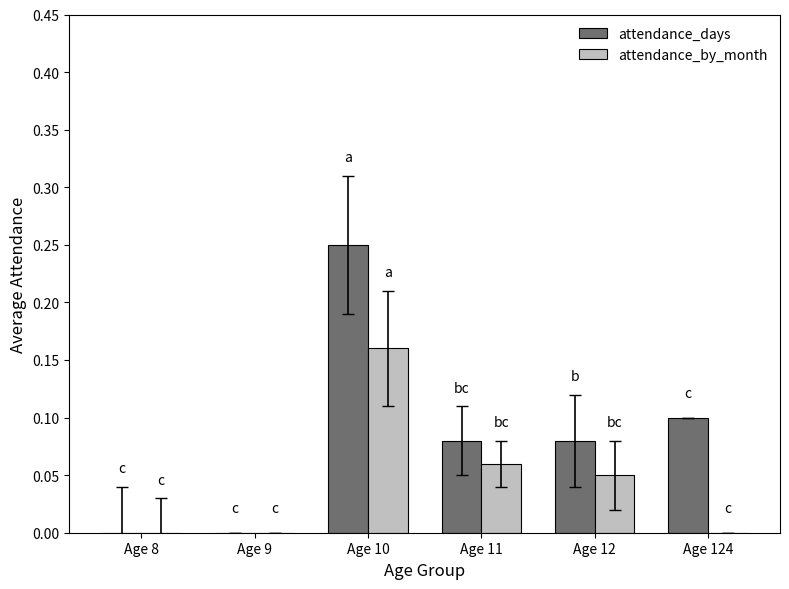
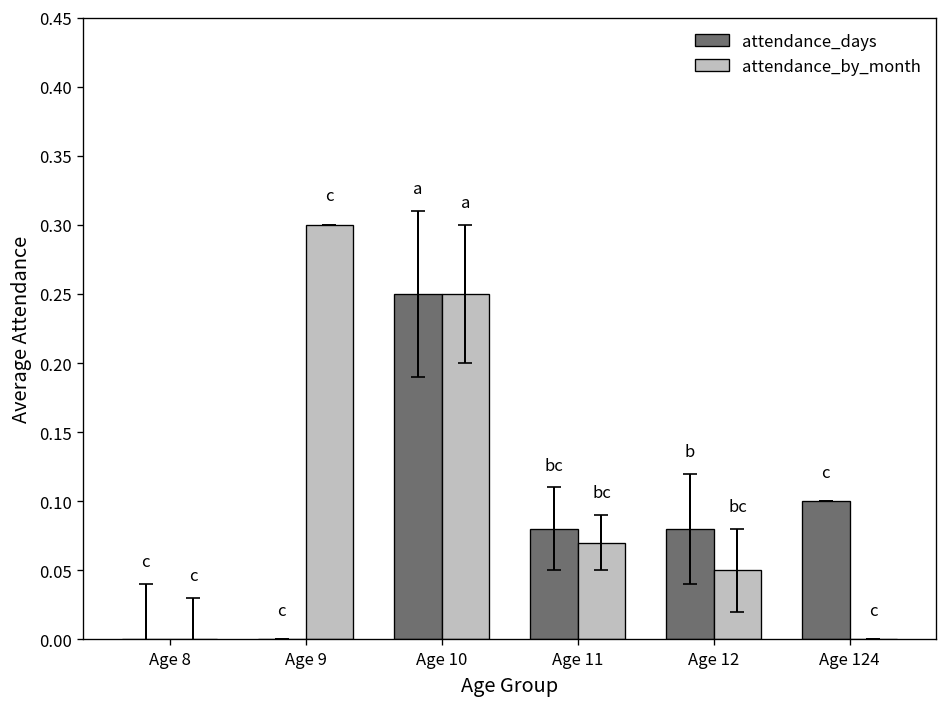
attendance_by_month, Age 9: 0.0 -> 0.3
attendance_by_month, Age 10: 0.16 -> 0.25
attendance_by_month, Age 11: 0.06 -> 0.07
